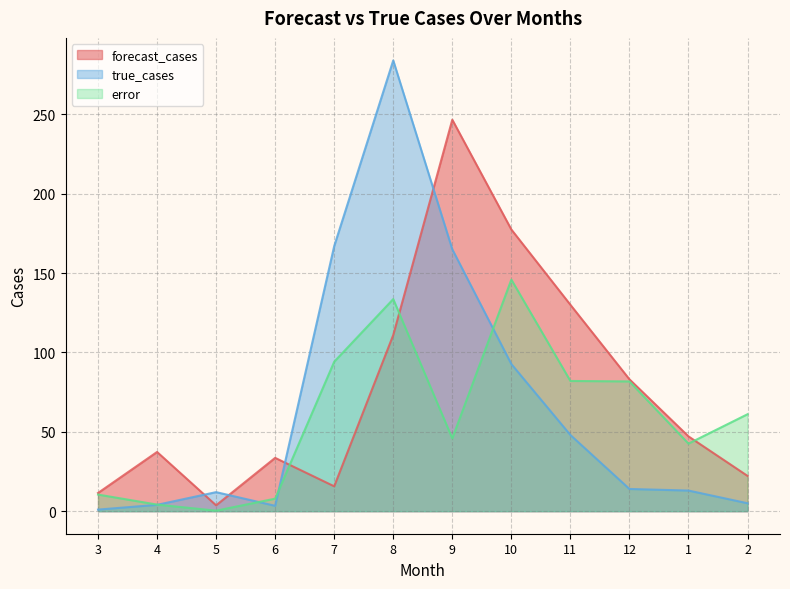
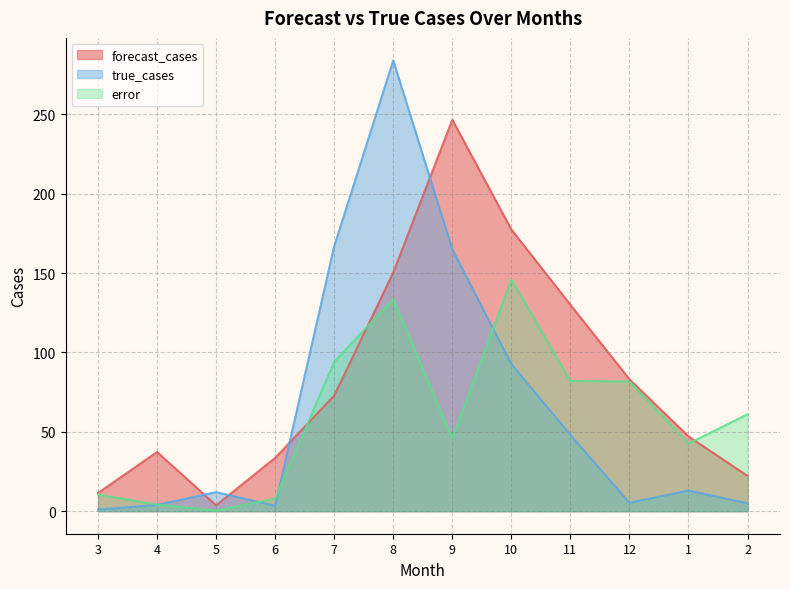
forecast_cases, 7: 16 -> 73
forecast_cases, 8: 111 -> 150
true_cases, 12: 14 -> 5
